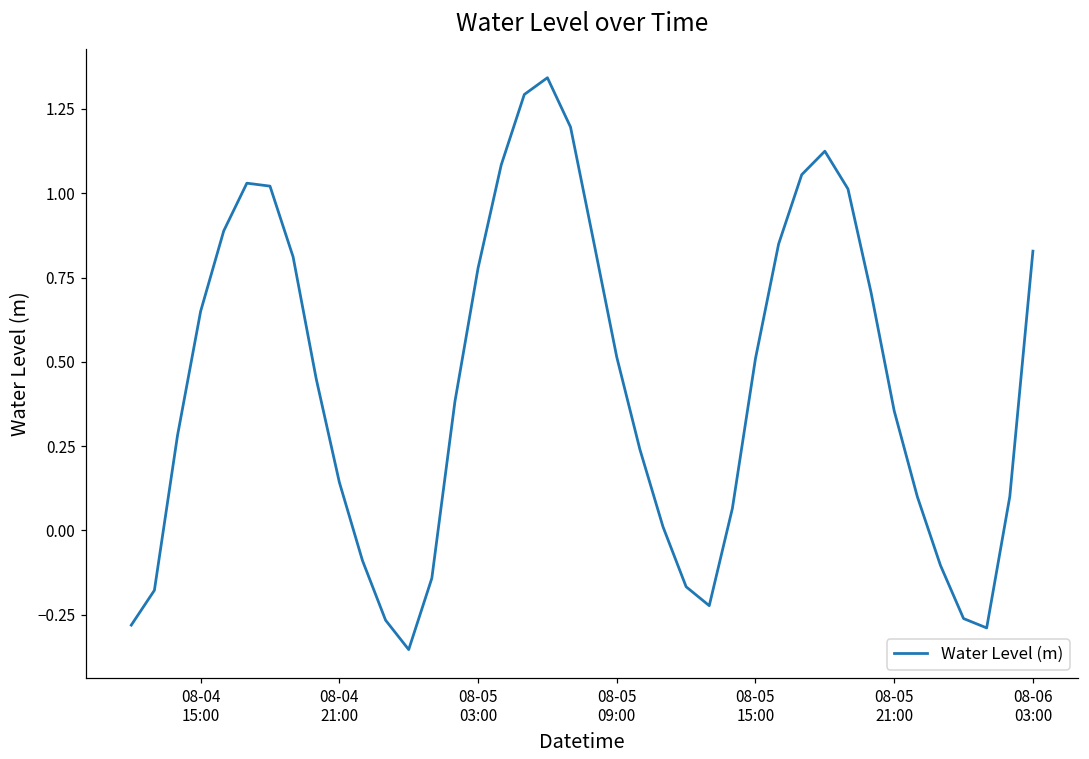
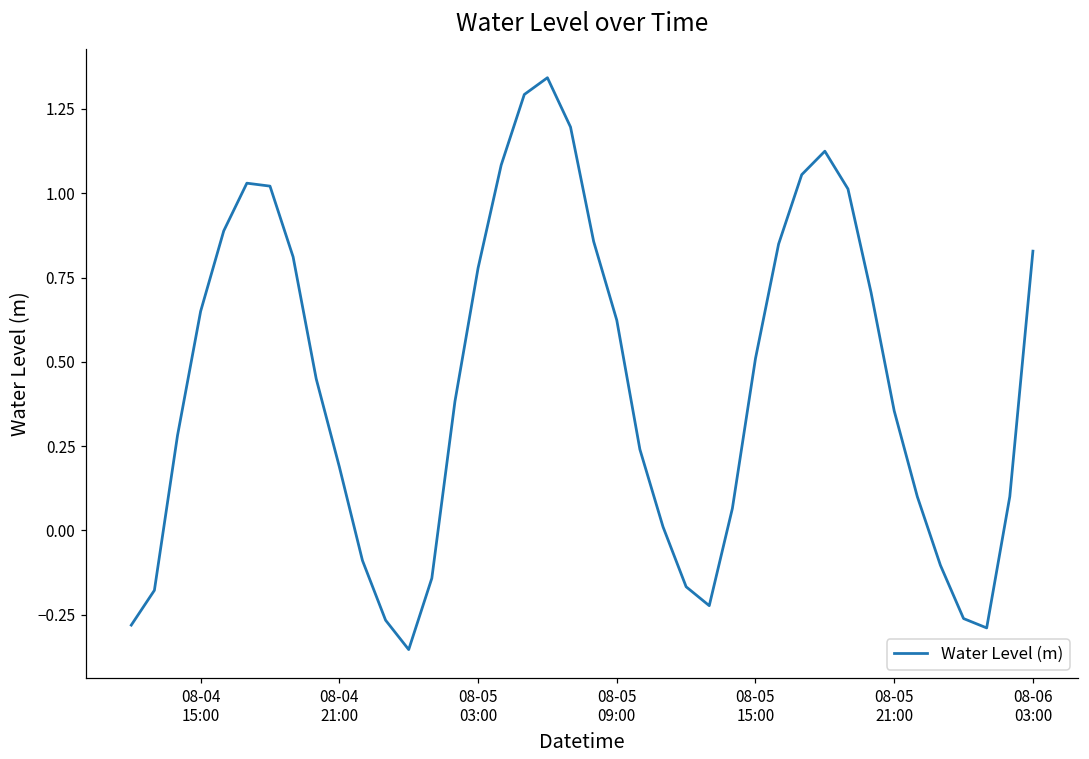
08-04 21:00: 0.14 -> 0.19
08-05 09:00: 0.51 -> 0.62
